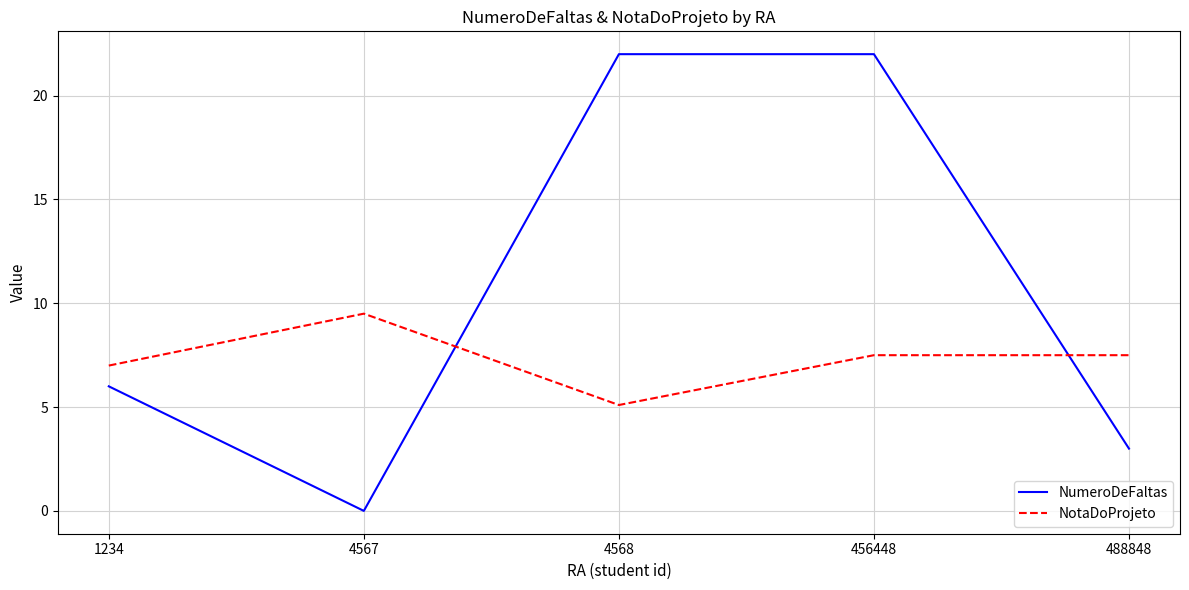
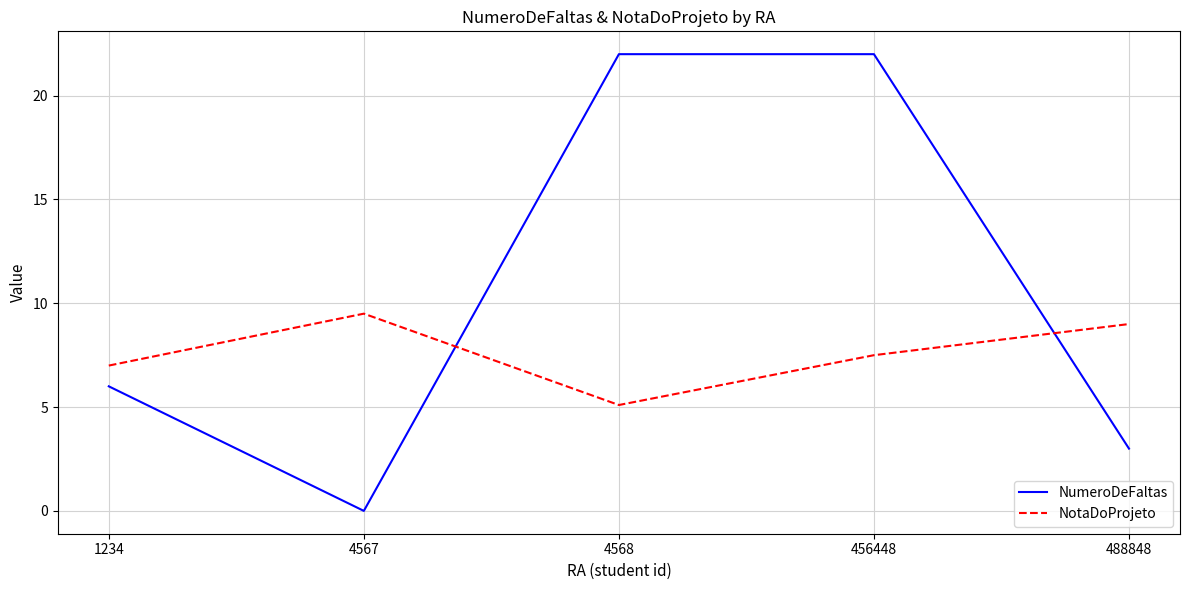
NotaDoProjeto, 488848: 7.5 -> 9.0
